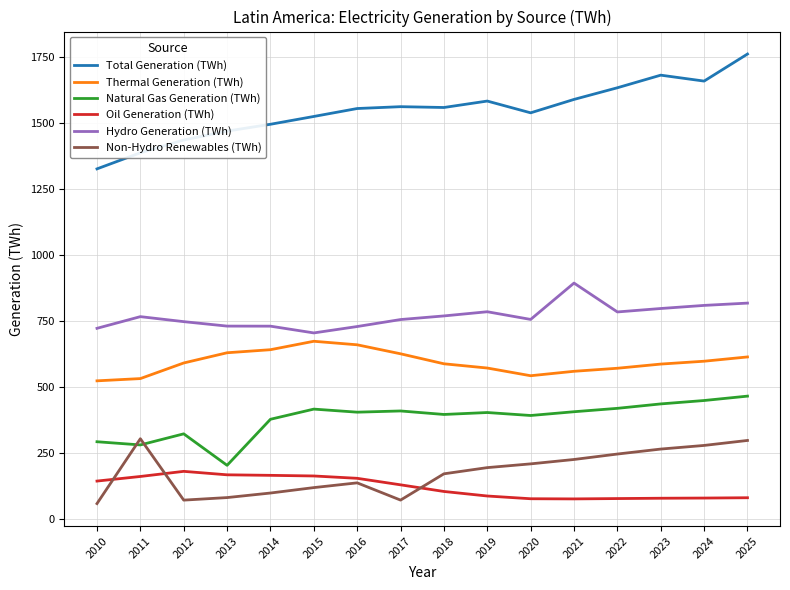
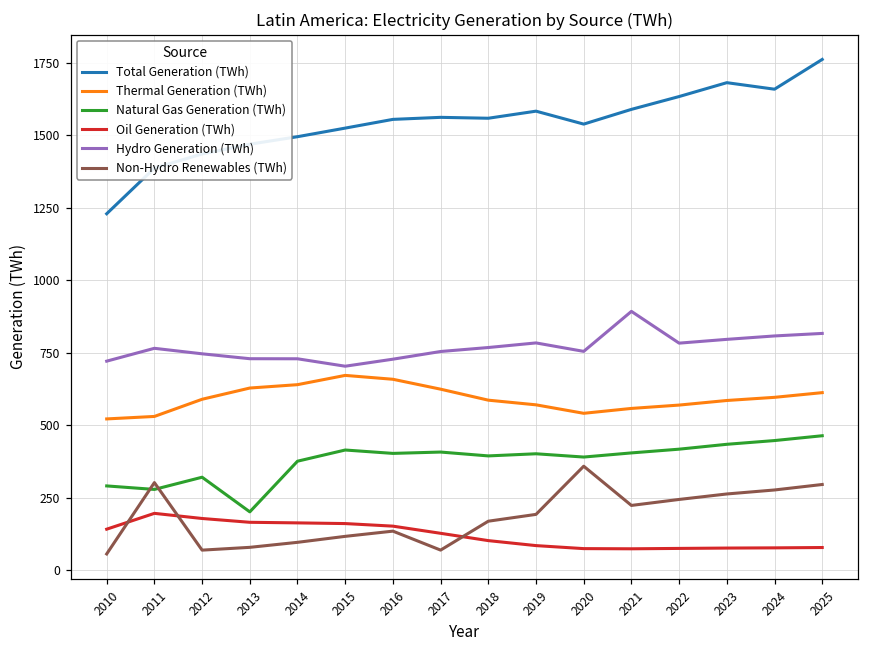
Total Generation (TWh), 2010: 1330 -> 1230
Oil Generation (TWh), 2011: 160 -> 200
Non-Hydro Renewables (TWh), 2020: 210 -> 360
